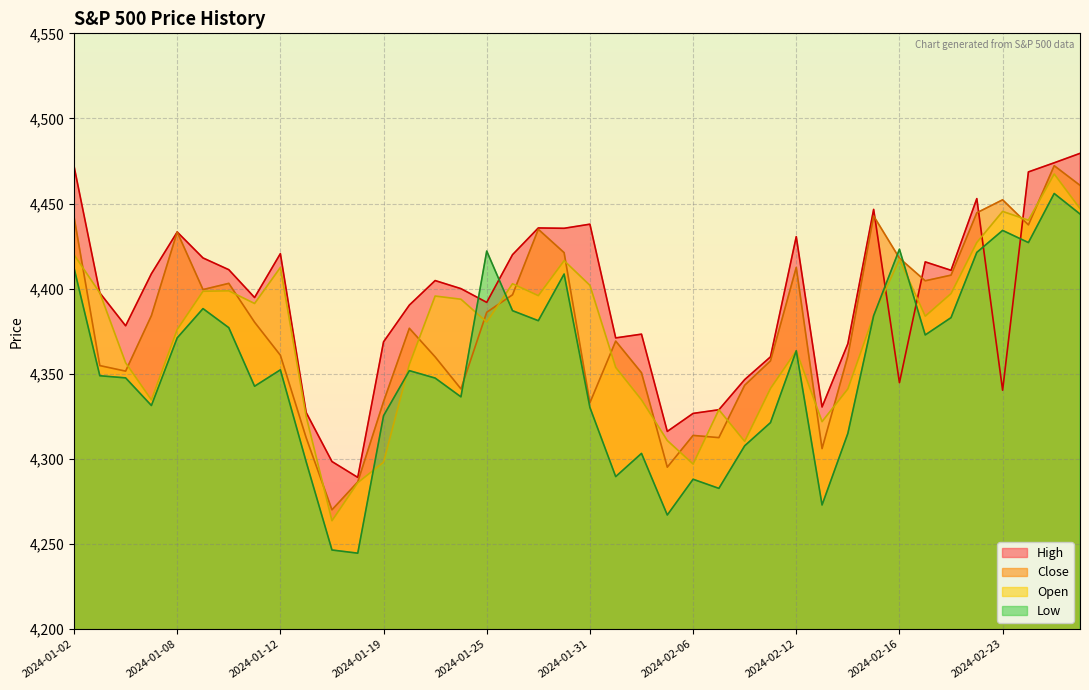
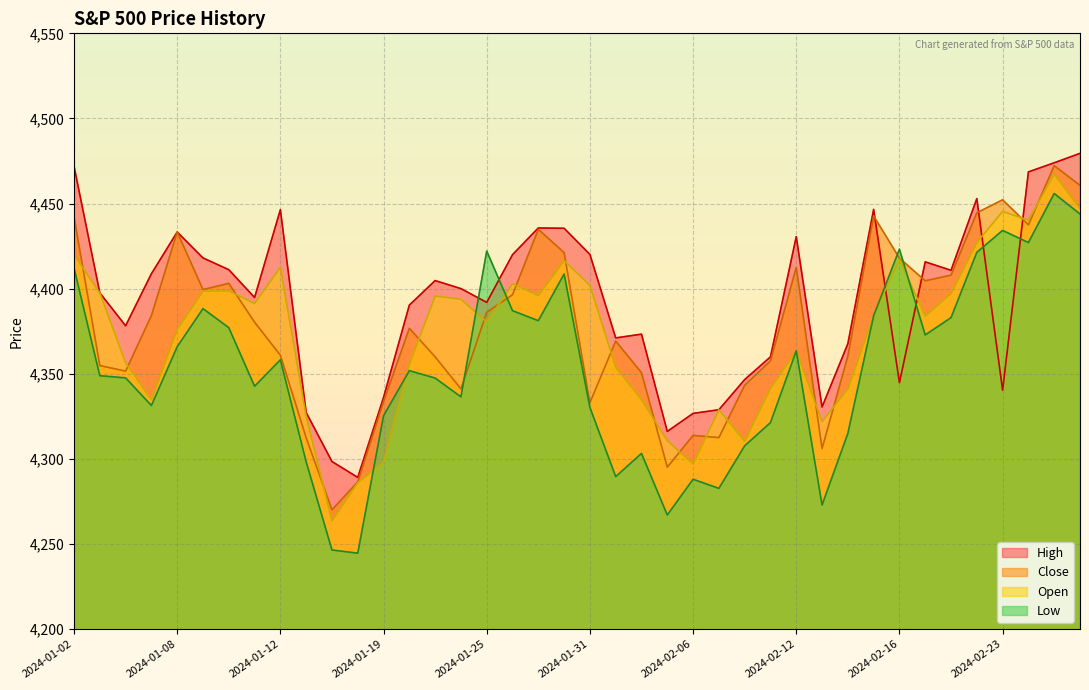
Low, 2024-01-08: 4,371 -> 4,366
High, 2024-01-12: 4,421 -> 4,446
Low, 2024-01-12: 4,352 -> 4,358
High, 2024-01-19: 4,369 -> 4,336
High, 2024-01-31: 4,438 -> 4,420
